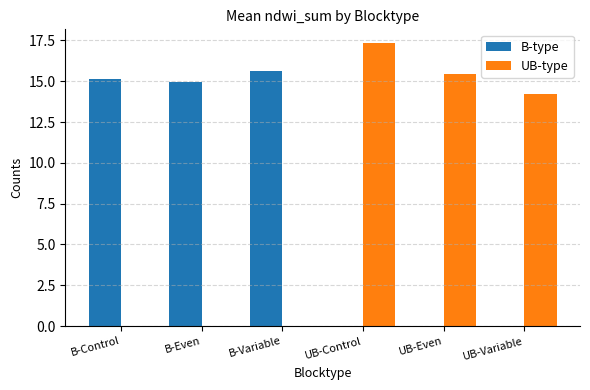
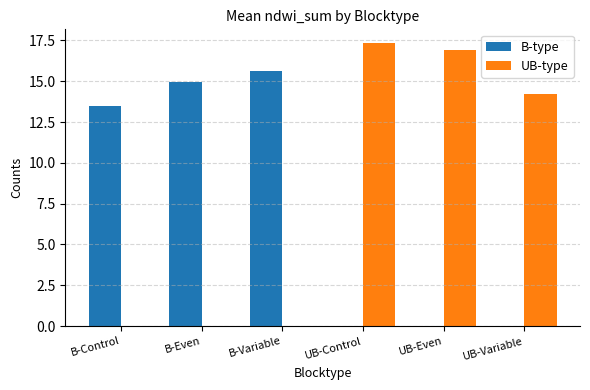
B-type, B-Control: 15.1 -> 13.5
UB-type, UB-Even: 15.5 -> 16.9
